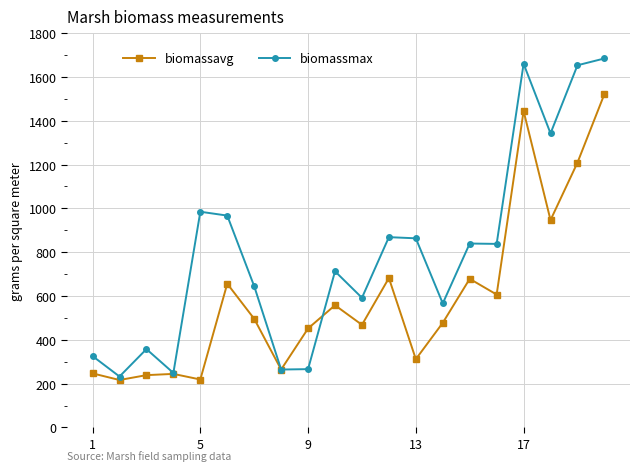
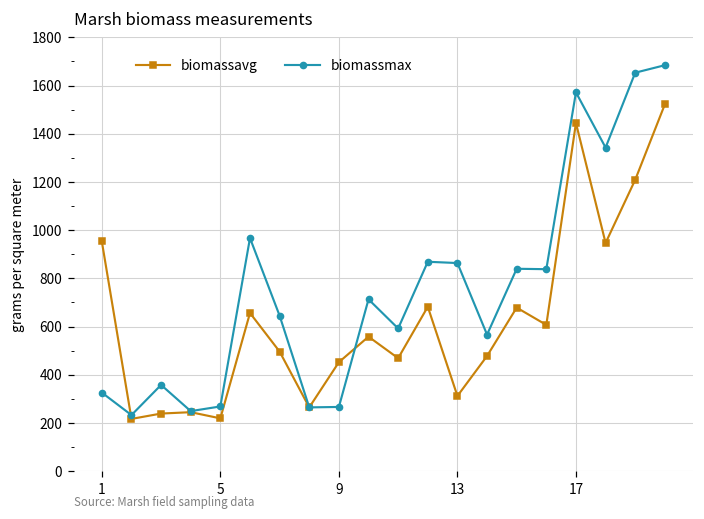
biomassavg, 1: 250 -> 950
biomassmax, 5: 980 -> 270
biomassmax, 17: 1660 -> 1570
